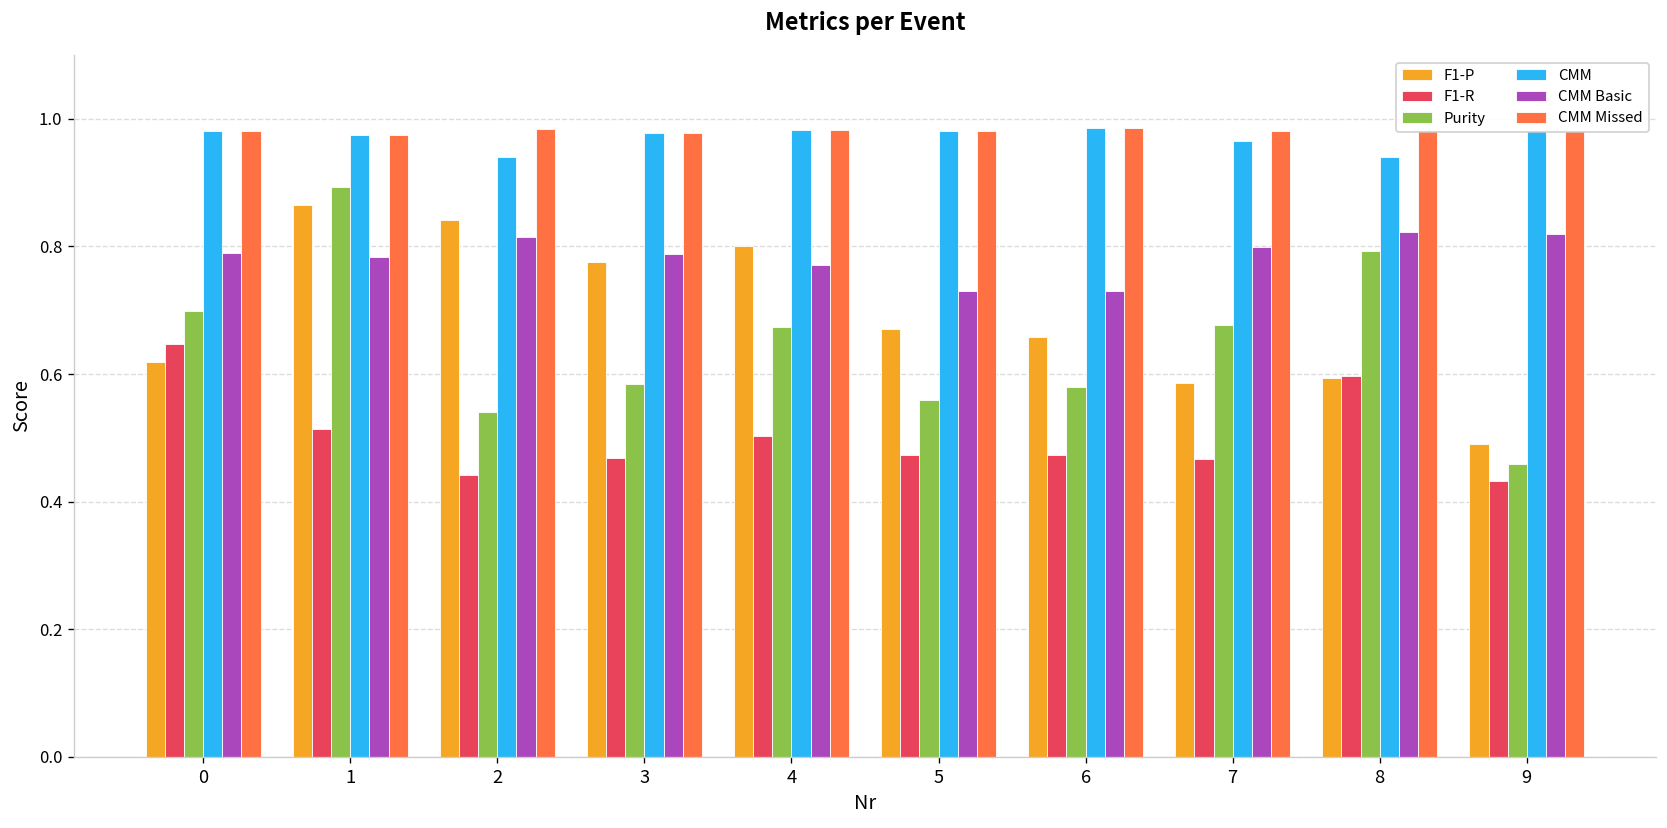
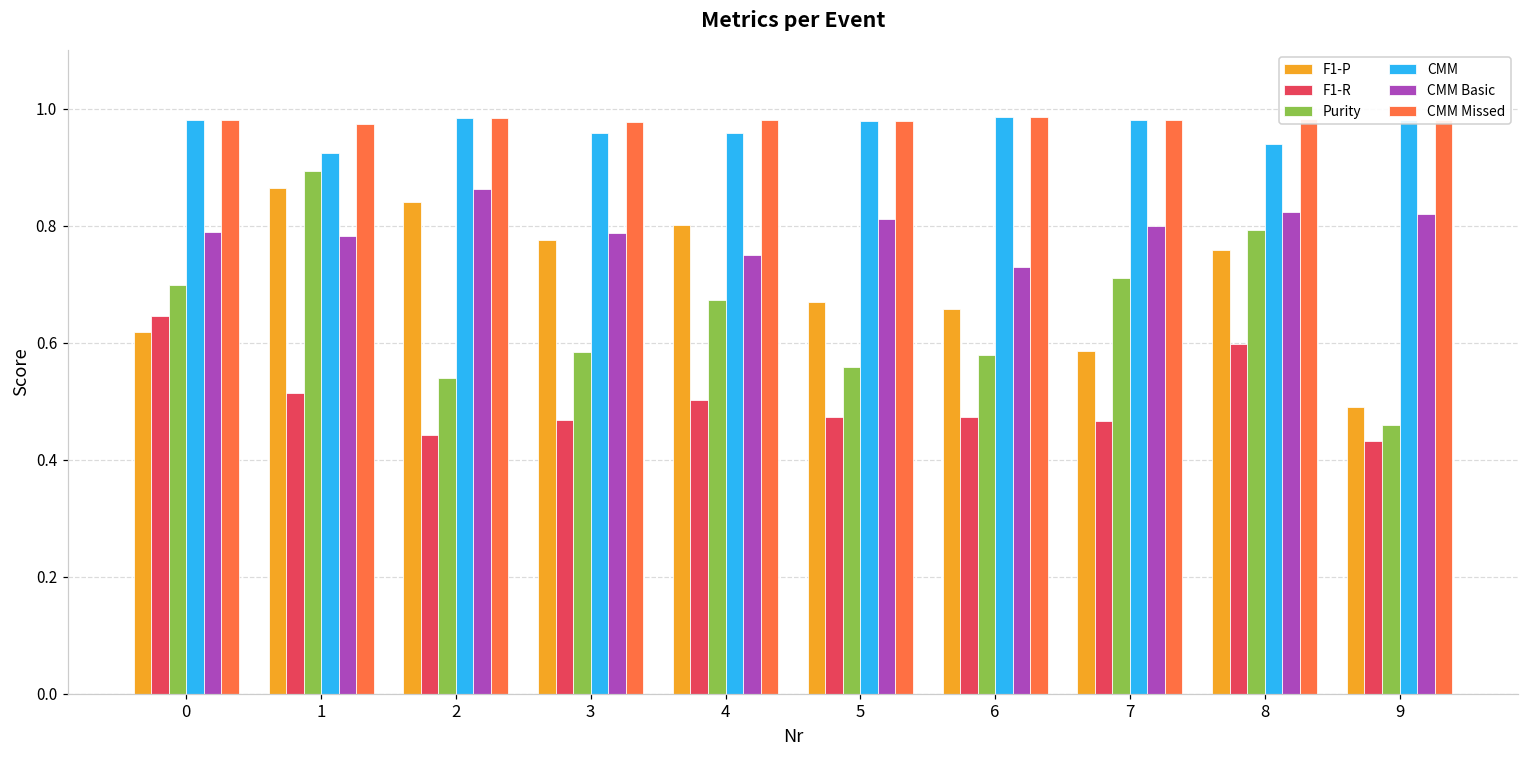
CMM, 1: 0.98 -> 0.92
CMM, 2: 0.94 -> 0.98
CMM Basic, 2: 0.82 -> 0.86
CMM, 3: 0.98 -> 0.96
CMM, 4: 0.98 -> 0.96
CMM Basic, 4: 0.77 -> 0.75
CMM Basic, 5: 0.73 -> 0.81
Purity, 7: 0.68 -> 0.71
CMM, 7: 0.97 -> 0.98
F1-P, 8: 0.59 -> 0.76
